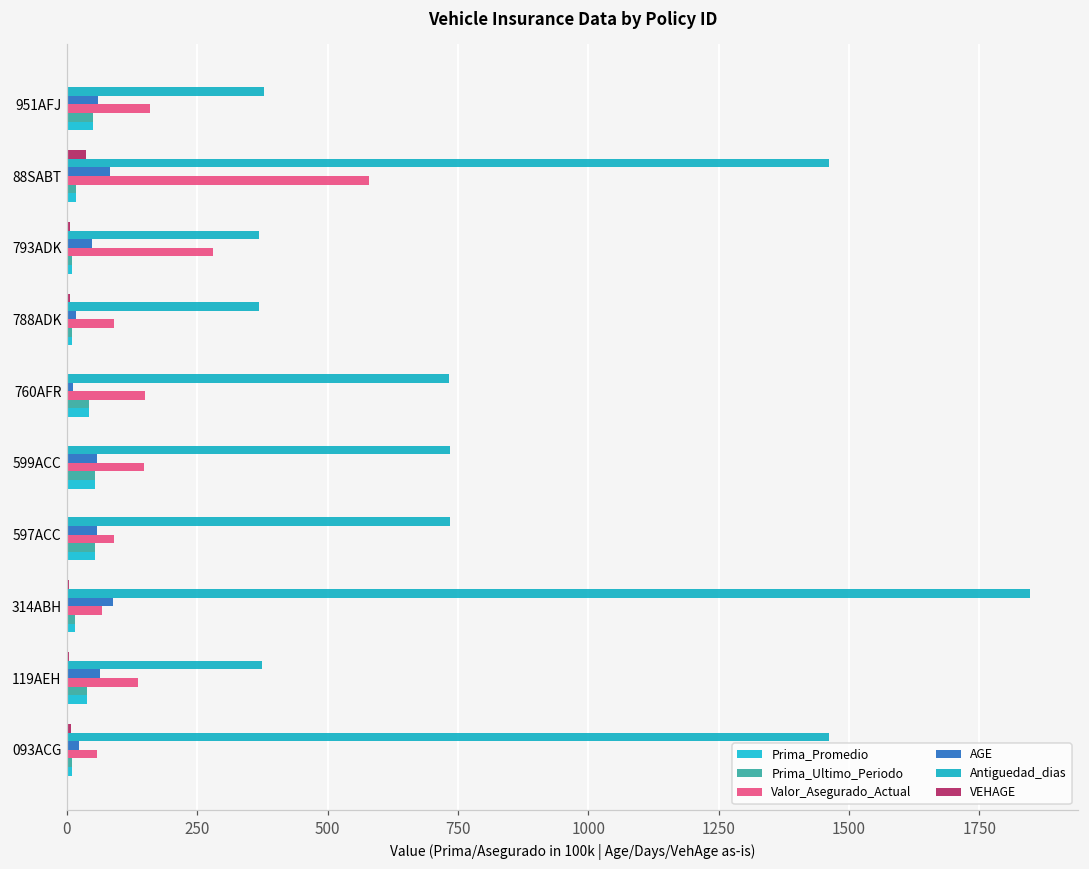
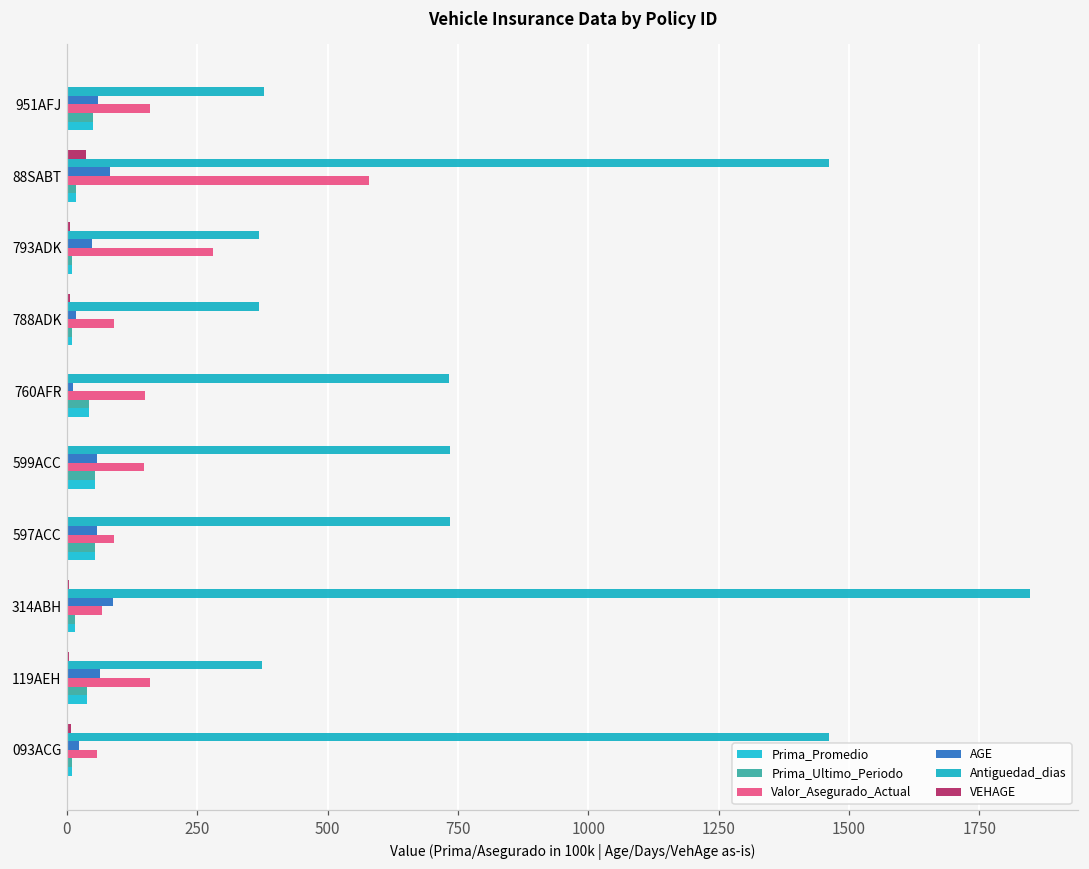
Valor_Asegurado_Actual, 119AEH: 140 -> 160
